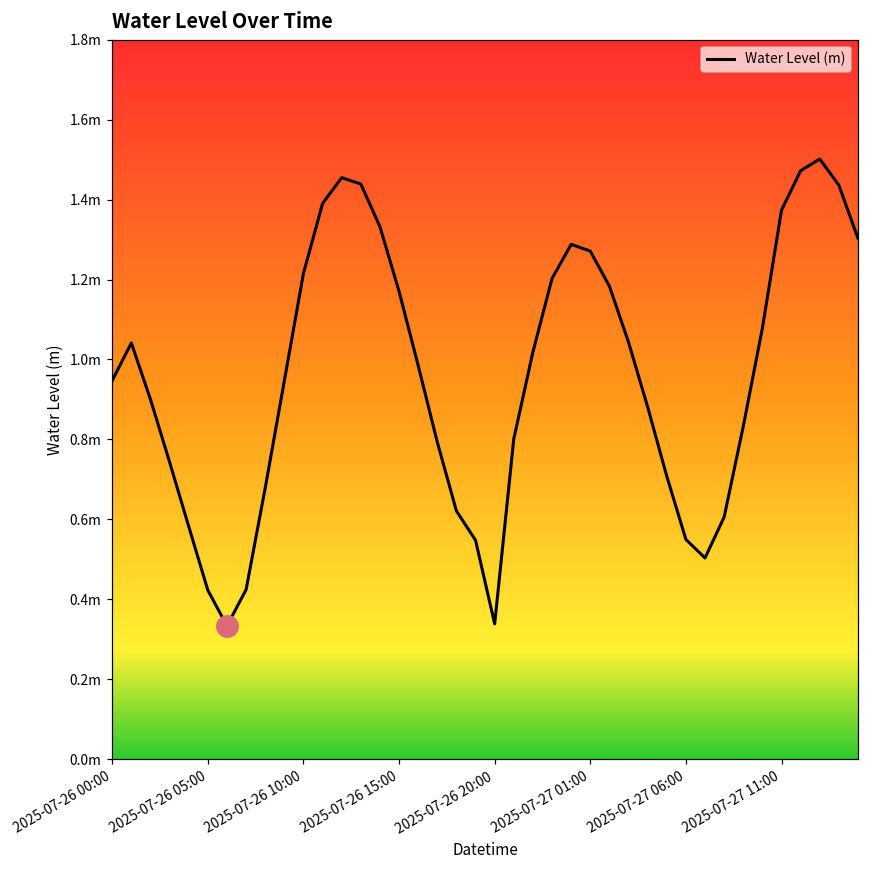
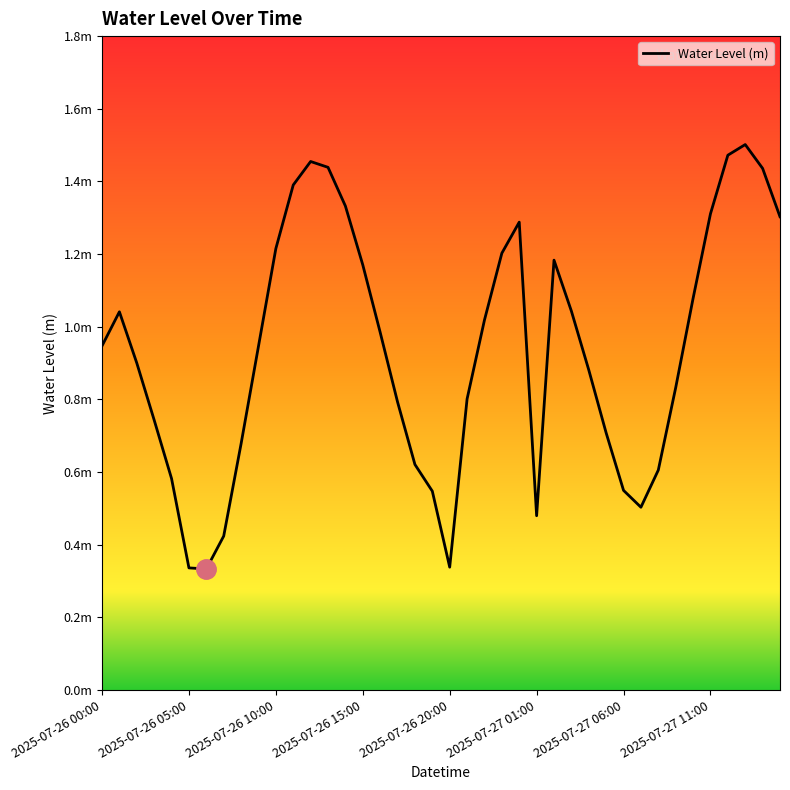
Water Level (m), 2025-07-26 05:00: 0.42m -> 0.34m
Water Level (m), 2025-07-27 01:00: 1.27m -> 0.48m
Water Level (m), 2025-07-27 11:00: 1.37m -> 1.31m
